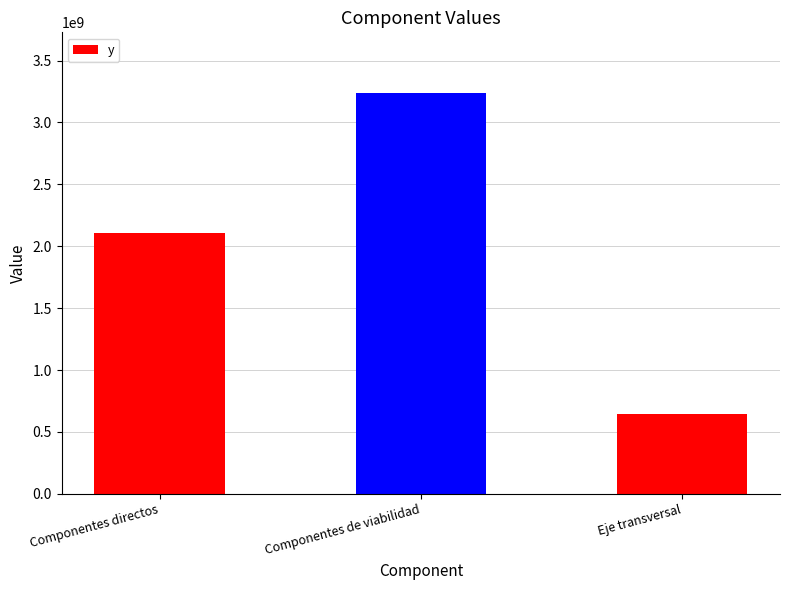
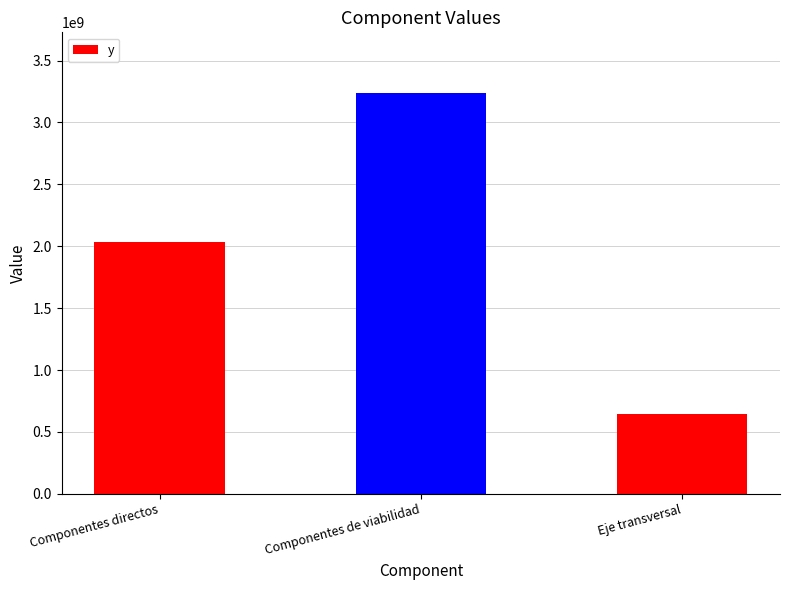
Componentes directos: 2110000000 -> 2040000000
